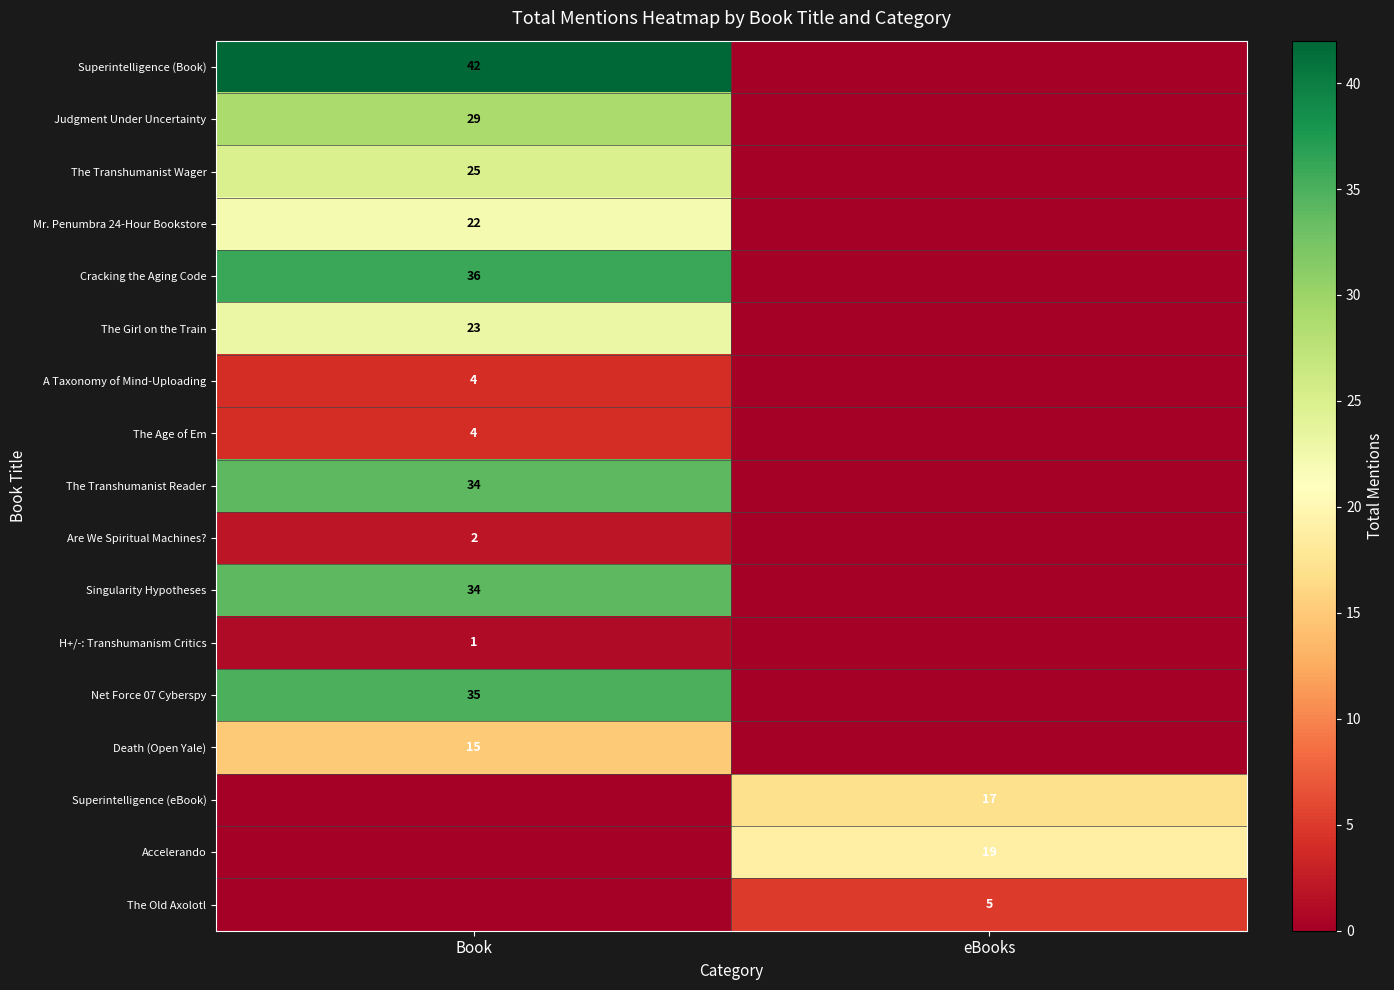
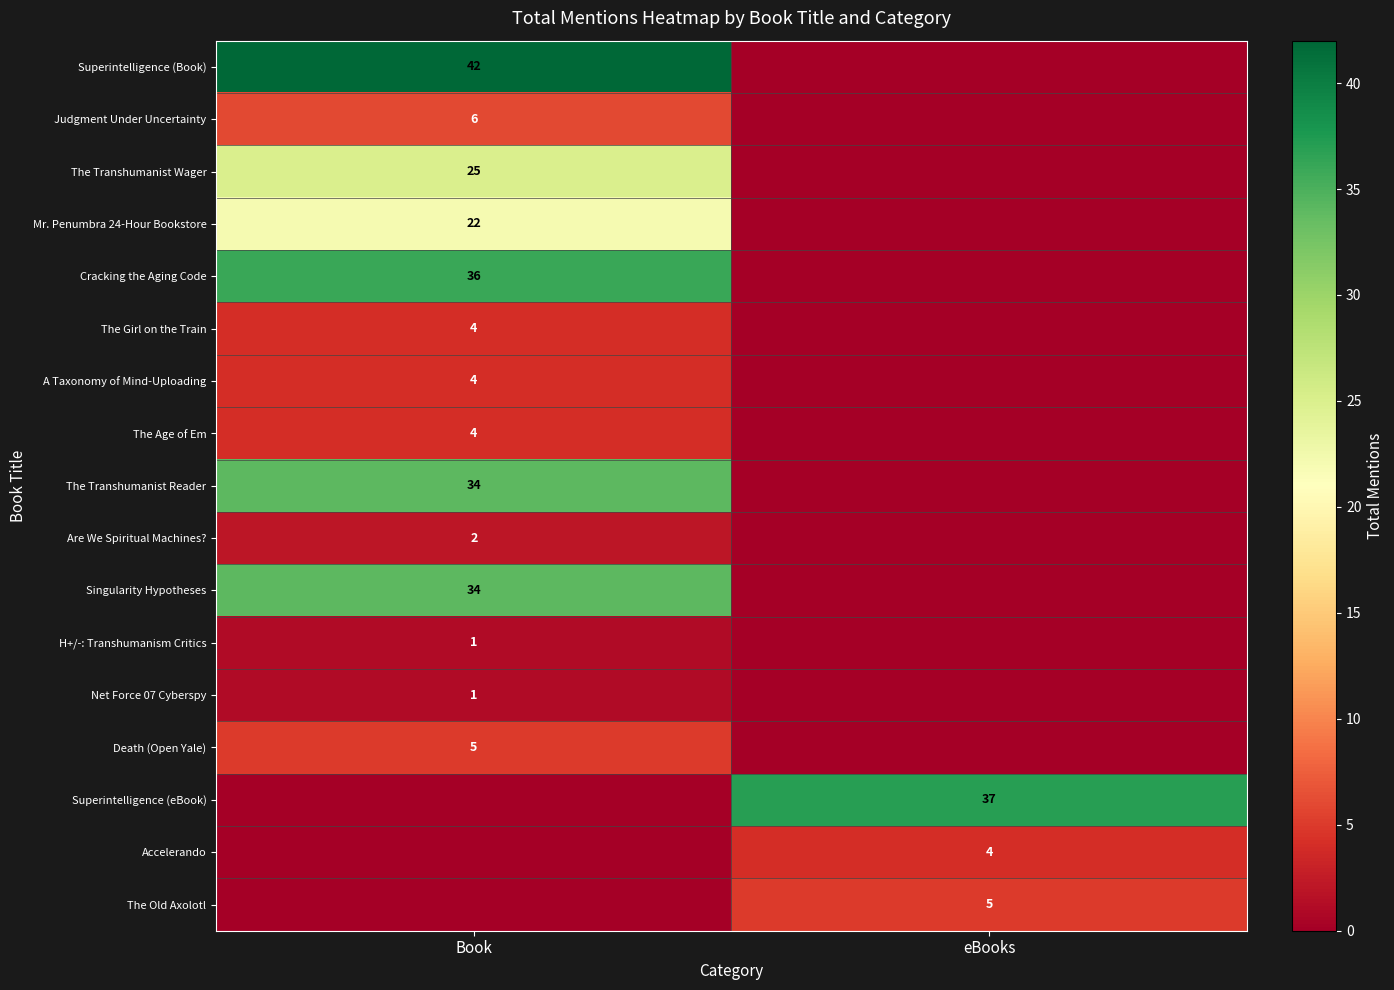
Judgment Under Uncertainty, Book: 29 -> 6
The Girl on the Train, Book: 23 -> 4
Net Force 07 Cyberspy, Book: 35 -> 1
Death (Open Yale), Book: 15 -> 5
Superintelligence (eBook), eBooks: 17 -> 37
Accelerando, eBooks: 19 -> 4
